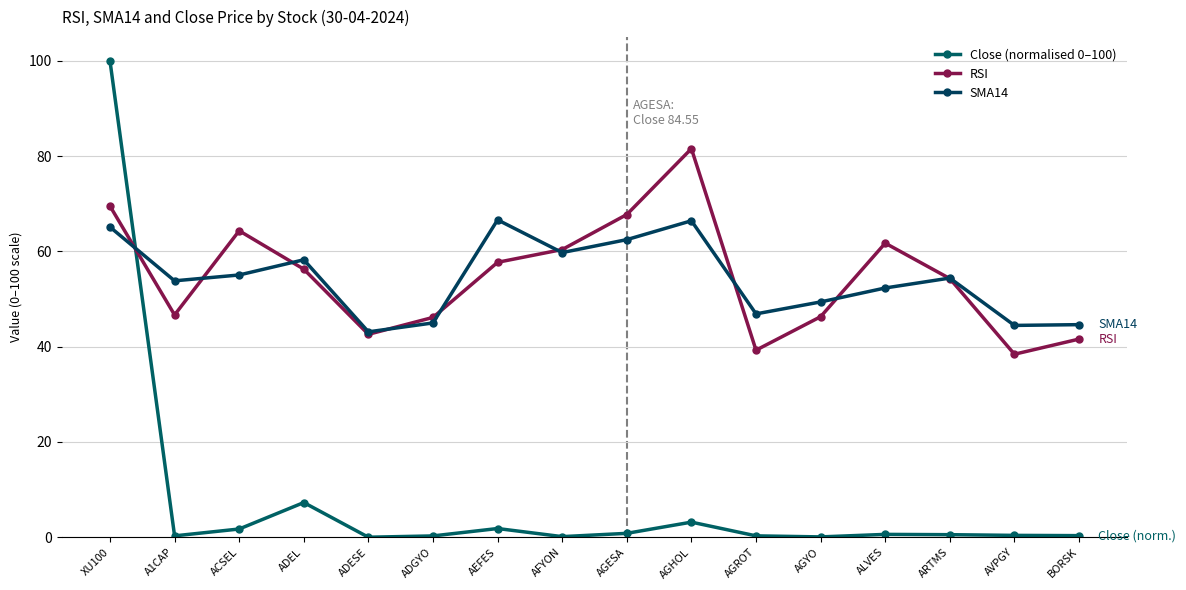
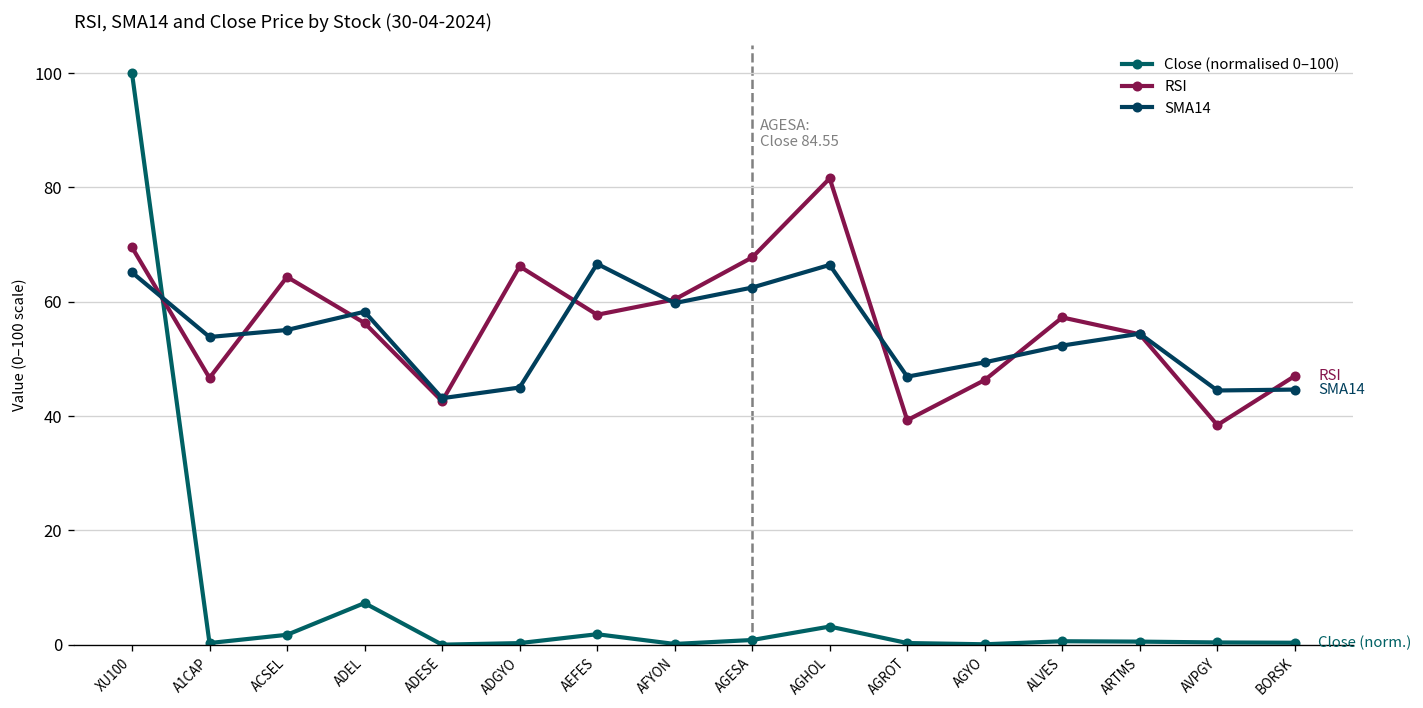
RSI, ADGYO: 46 -> 66
RSI, ALVES: 62 -> 57
RSI, BORSK: 42 -> 47
